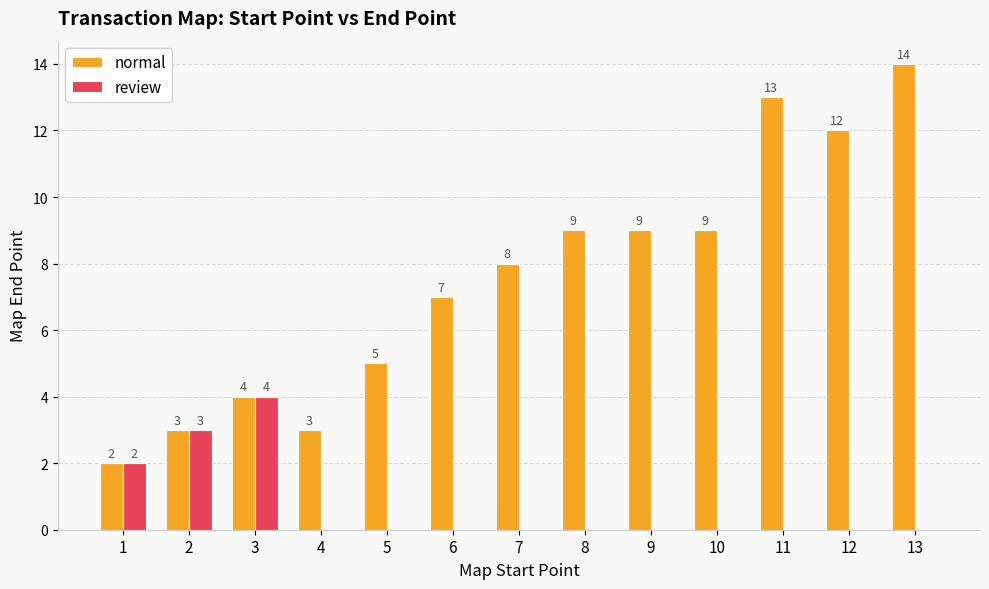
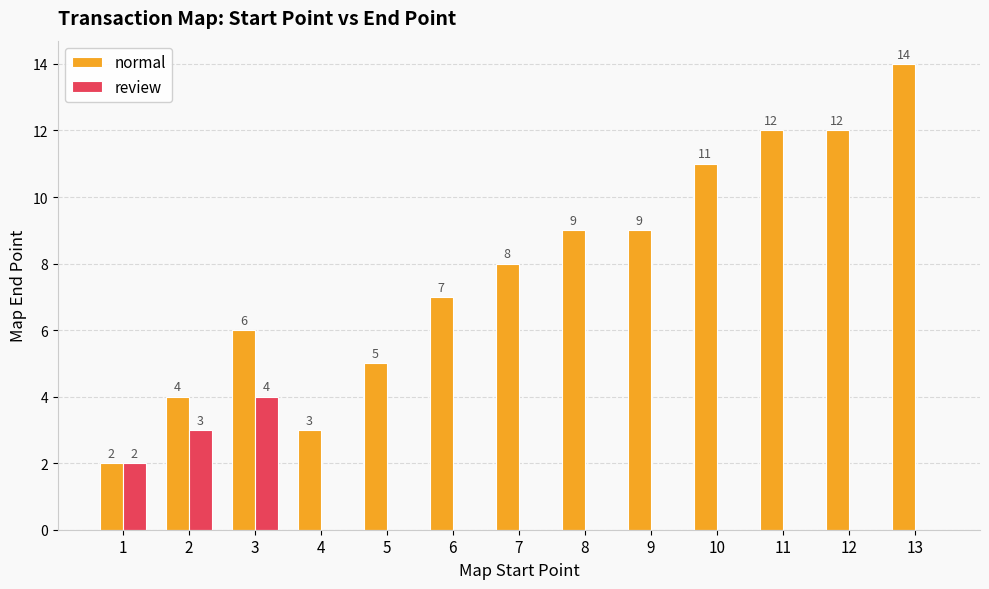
normal, 2: 3 -> 4
normal, 3: 4 -> 6
normal, 10: 9 -> 11
normal, 11: 13 -> 12
